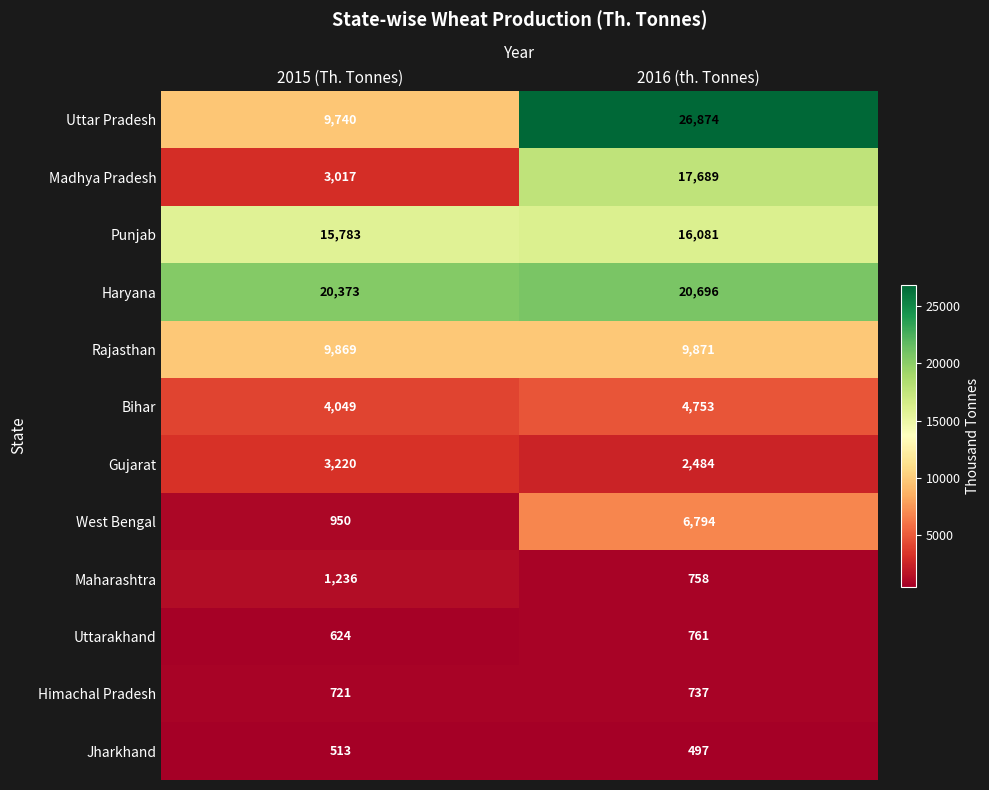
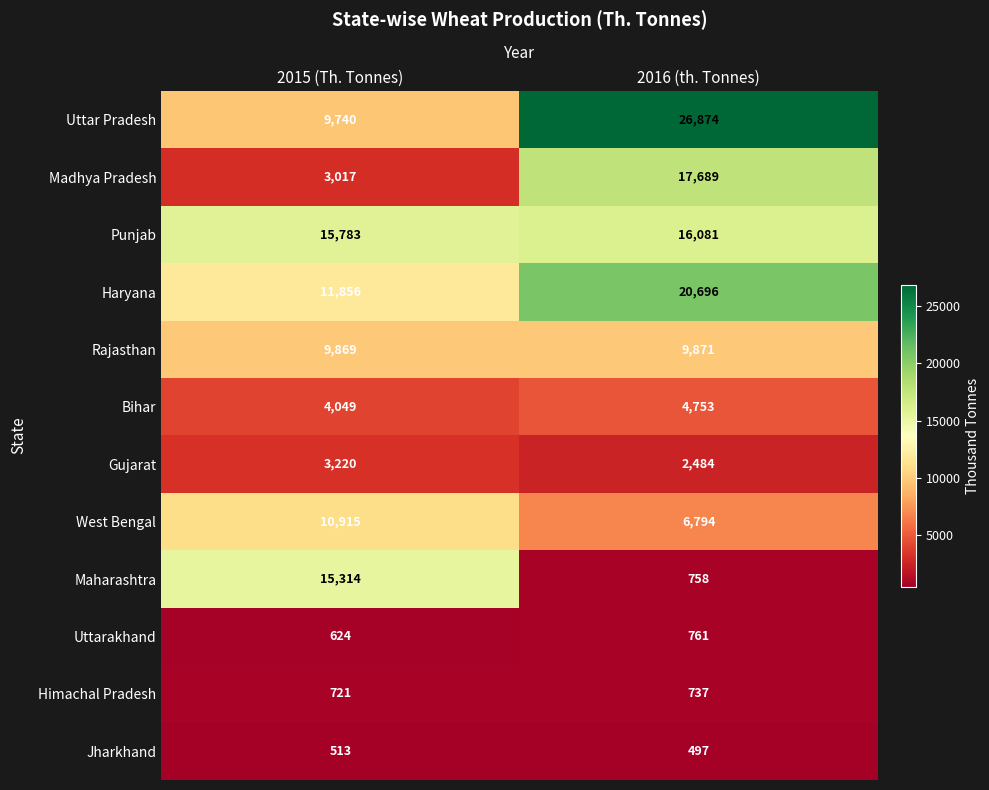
Haryana, 2015 (Th. Tonnes): 20,373 -> 11,856
West Bengal, 2015 (Th. Tonnes): 950 -> 10,915
Maharashtra, 2015 (Th. Tonnes): 1,236 -> 15,314
